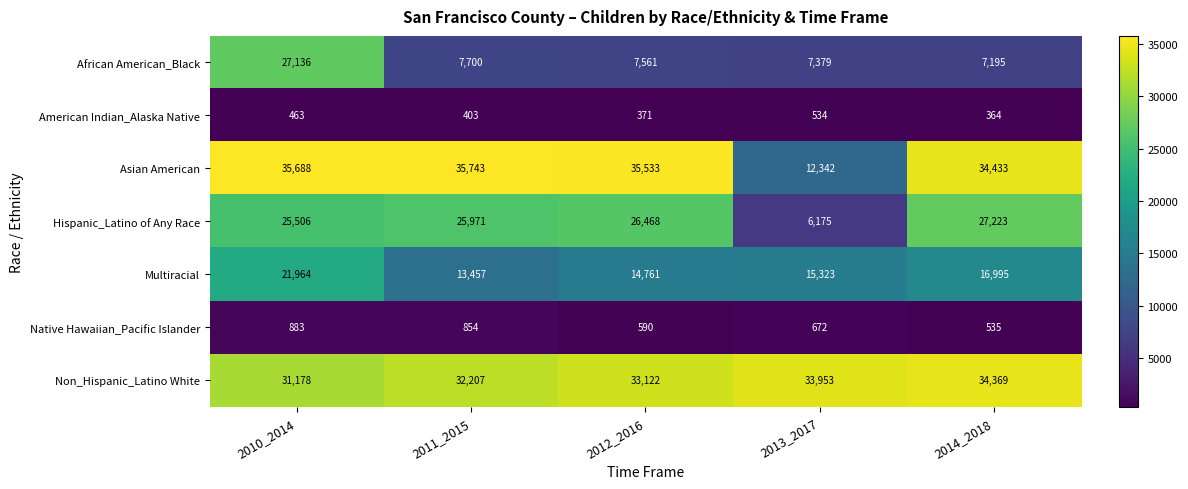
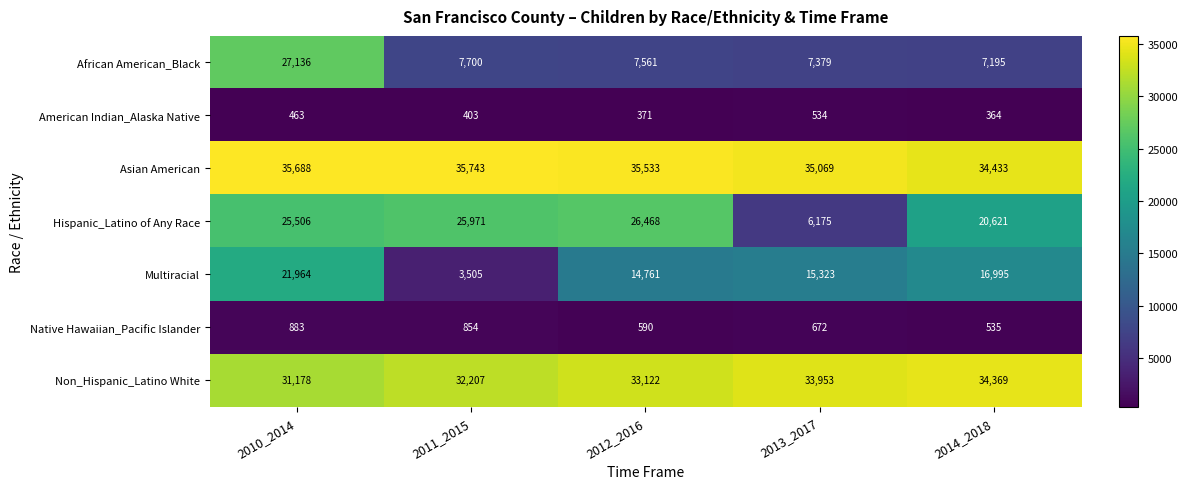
Asian American, 2013_2017: 12,342 -> 35,069
Hispanic_Latino of Any Race, 2014_2018: 27,223 -> 20,621
Multiracial, 2011_2015: 13,457 -> 3,505
